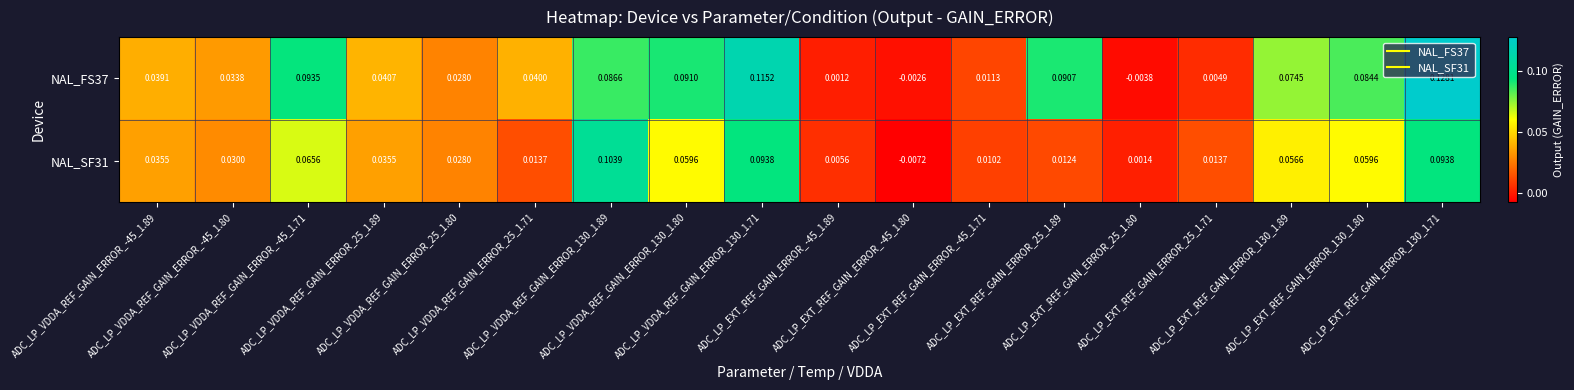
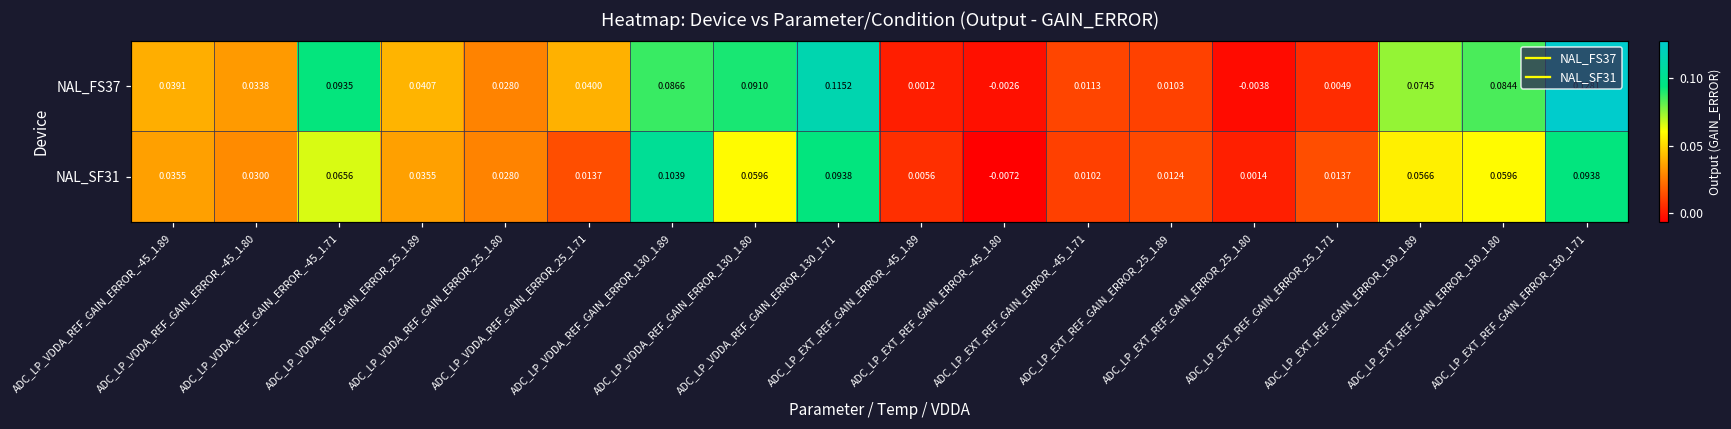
NAL_FS37, ADC_LP_EXT_REF_GAIN_ERROR_25_1.89: 0.0907 -> 0.0103
